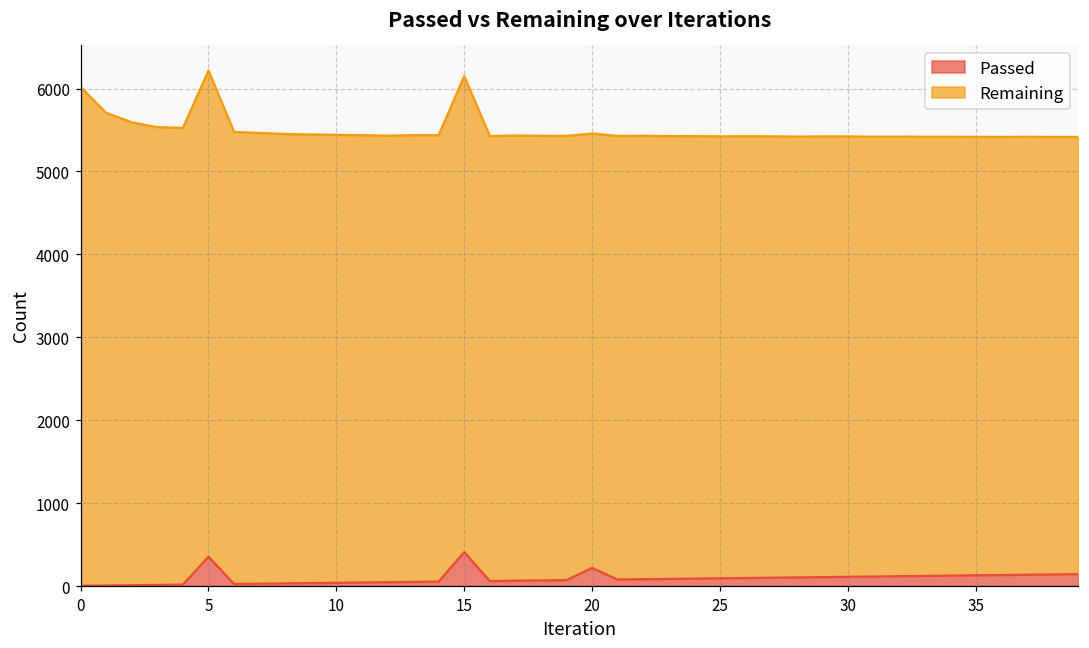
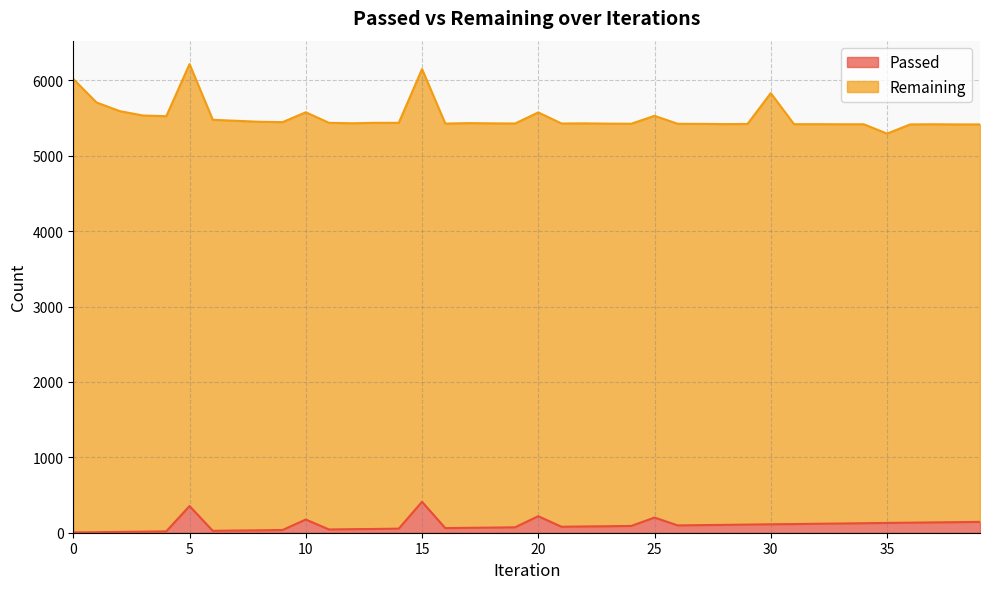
Passed, 10: 0 -> 200
Remaining, 20: 5200 -> 5400
Passed, 25: 100 -> 200
Remaining, 30: 5300 -> 5700
Remaining, 35: 5300 -> 5200
